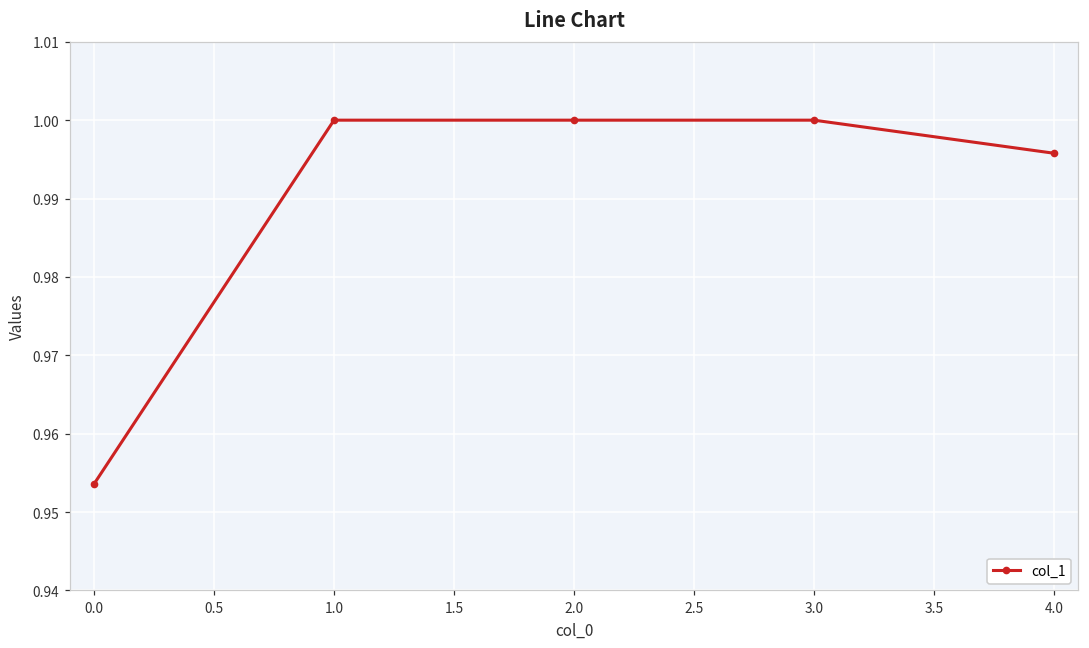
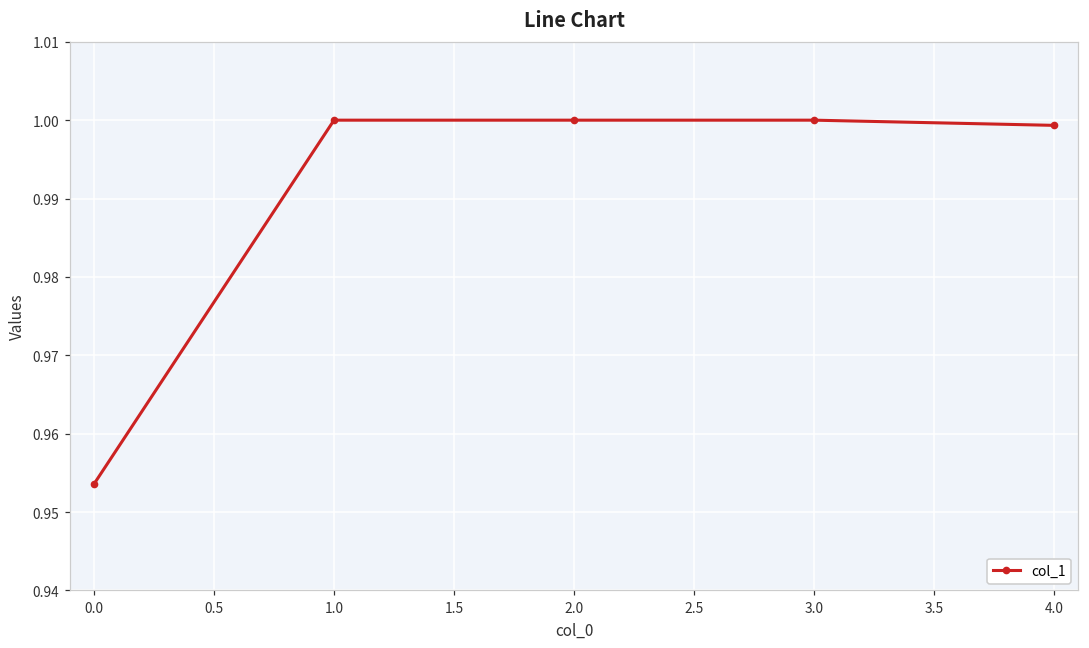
4.0: 0.996 -> 0.999
